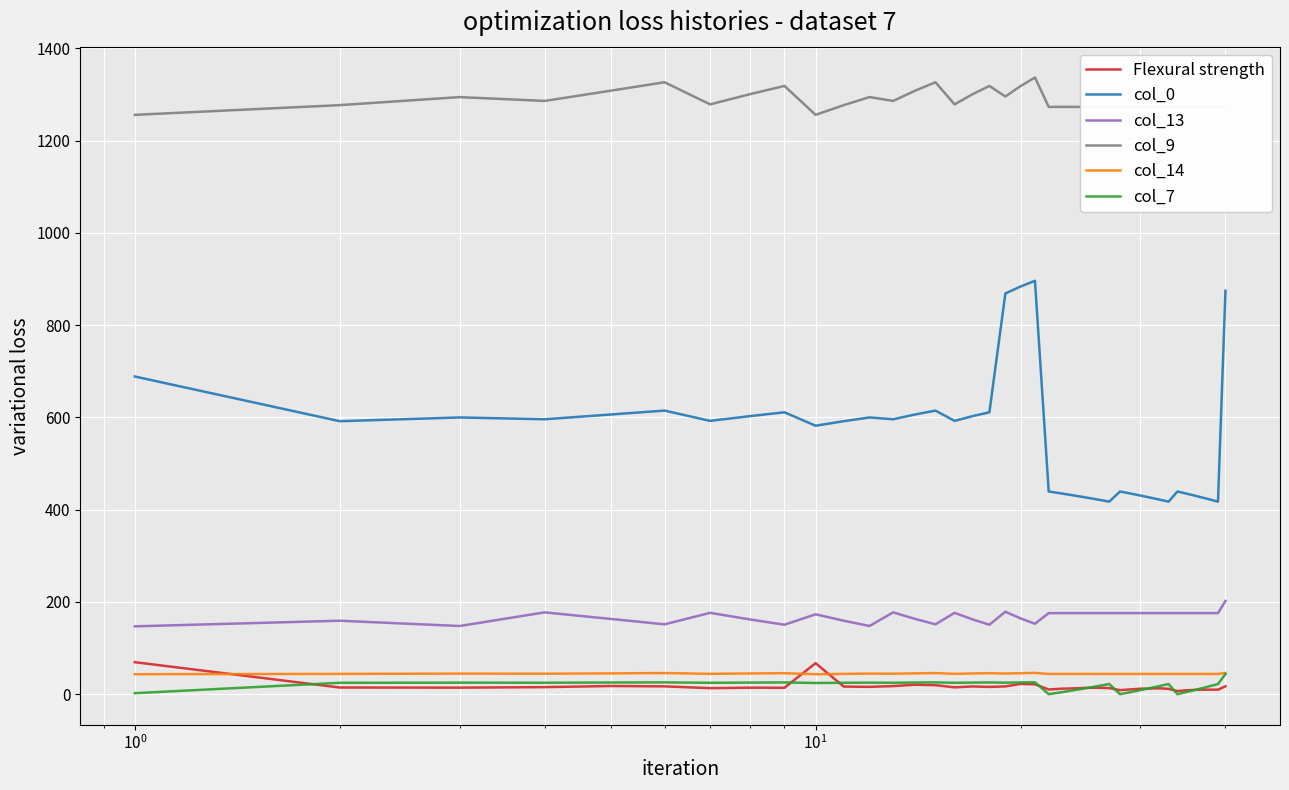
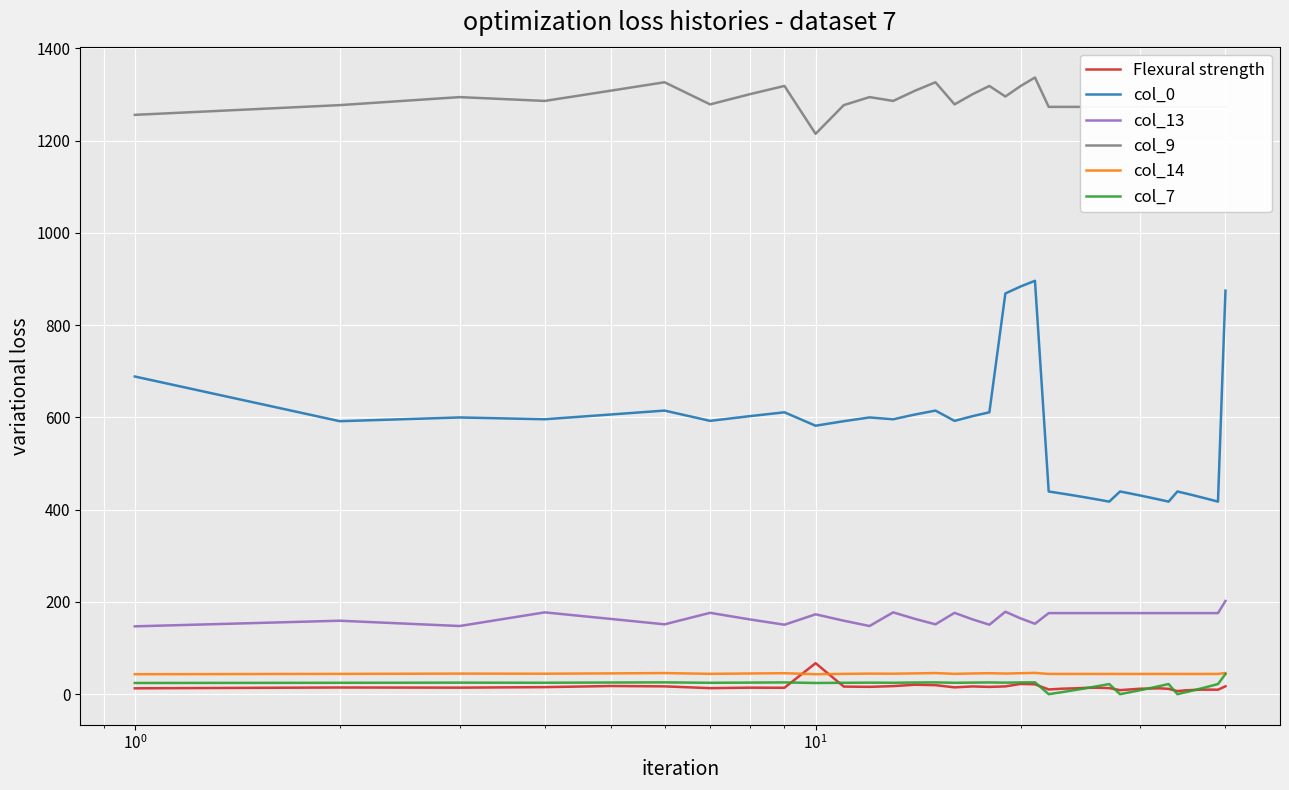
Flexural strength, 10^0: 70 -> 10
col_7, 10^0: 0 -> 20
col_9, 10^1: 1260 -> 1220
